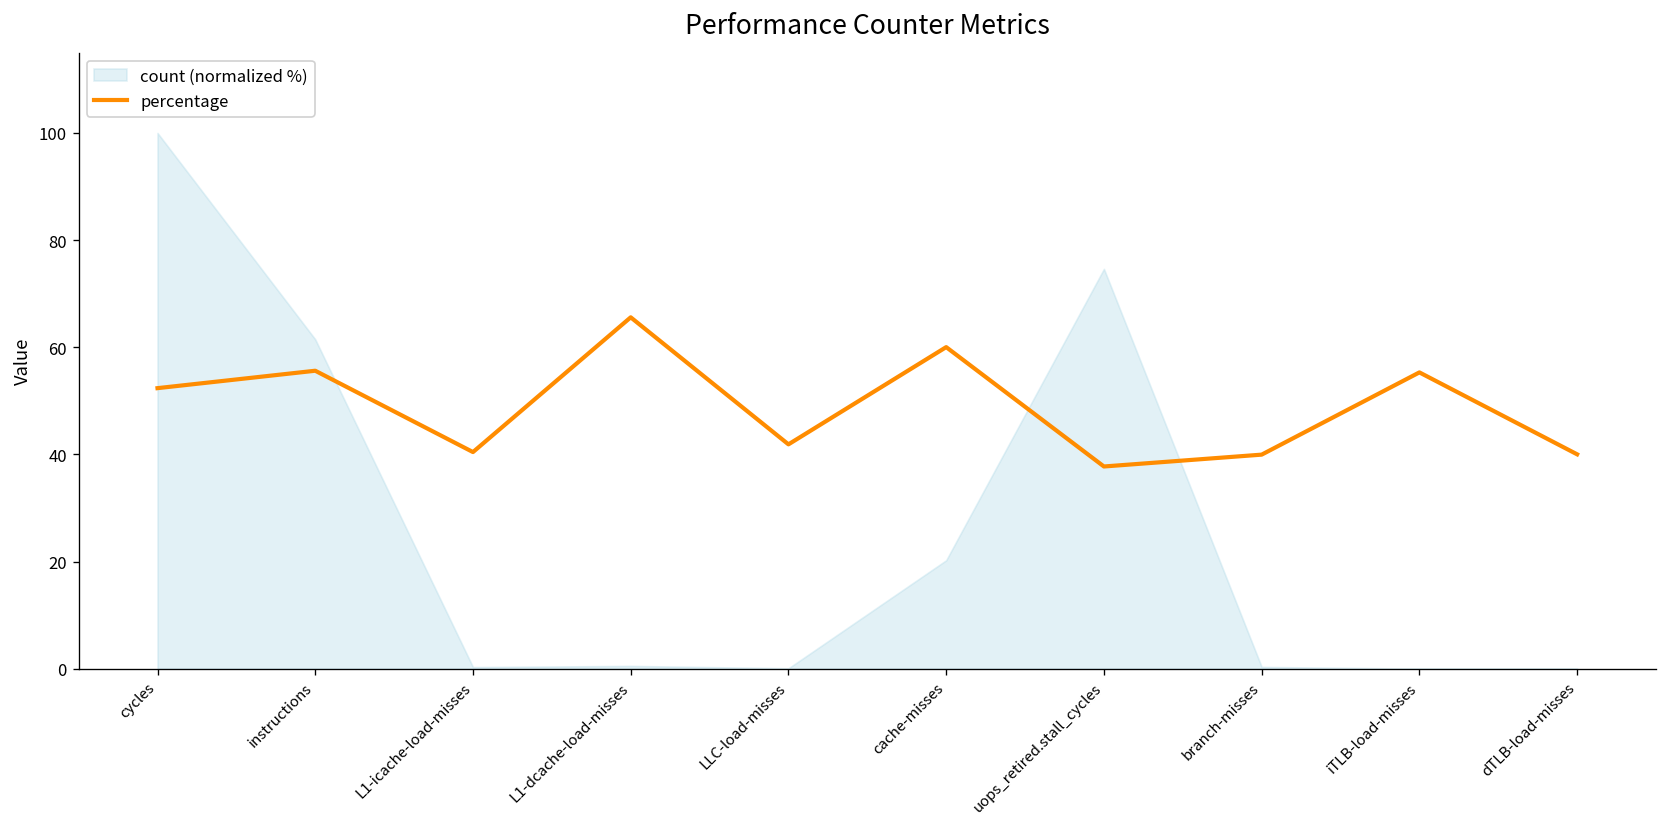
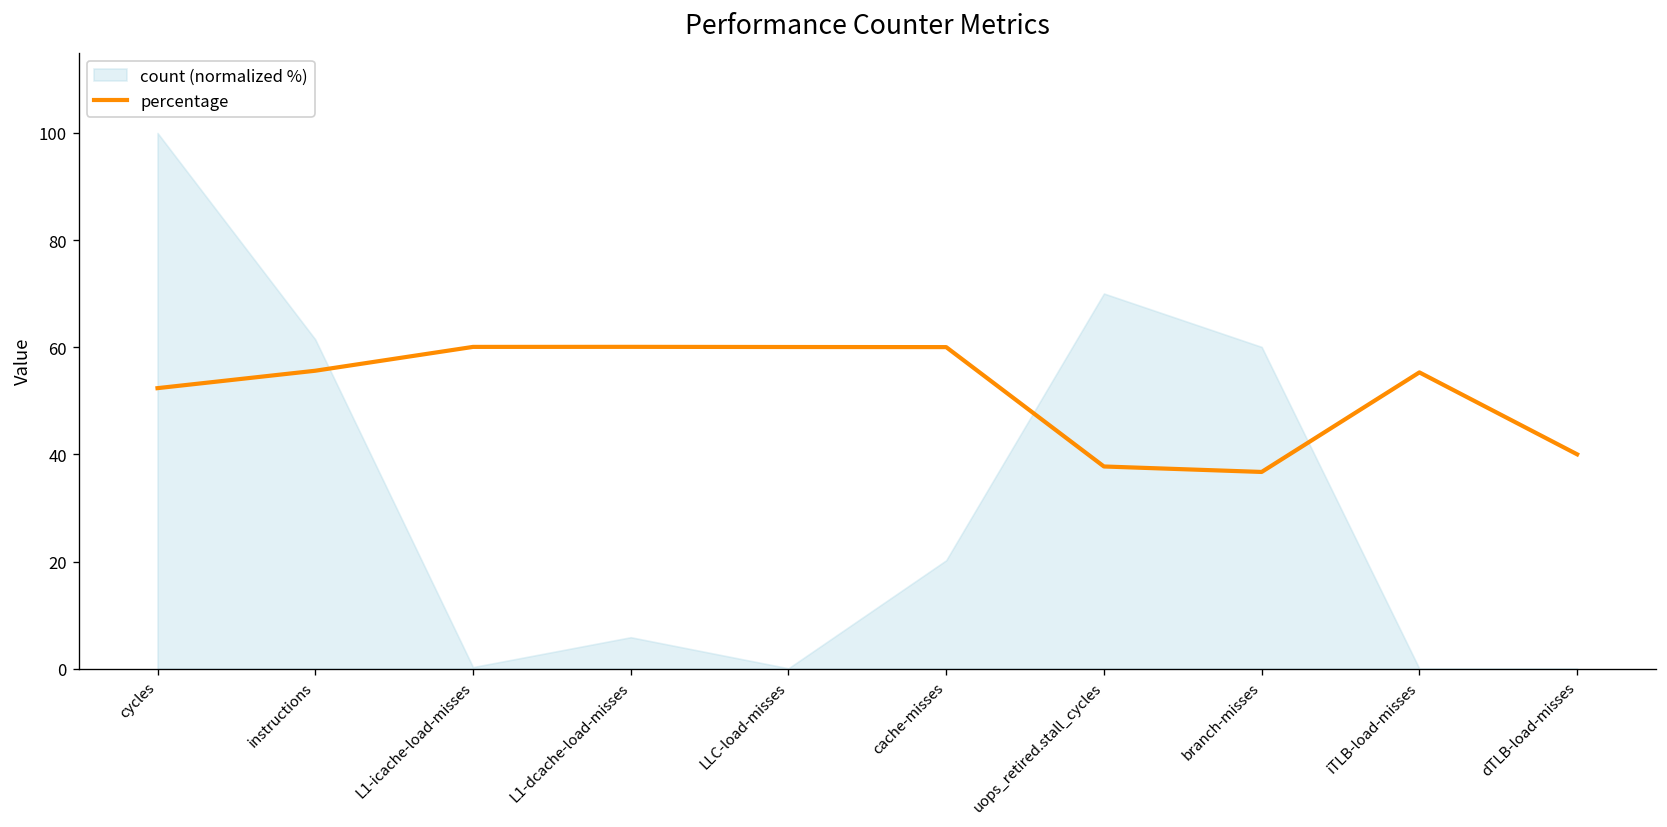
percentage, L1-icache-load-misses: 40 -> 60
percentage, L1-dcache-load-misses: 66 -> 60
count (normalized %), L1-dcache-load-misses: 1 -> 6
percentage, LLC-load-misses: 42 -> 60
count (normalized %), uops_retired.stall_cycles: 75 -> 70
percentage, branch-misses: 40 -> 37
count (normalized %), branch-misses: 0 -> 60
